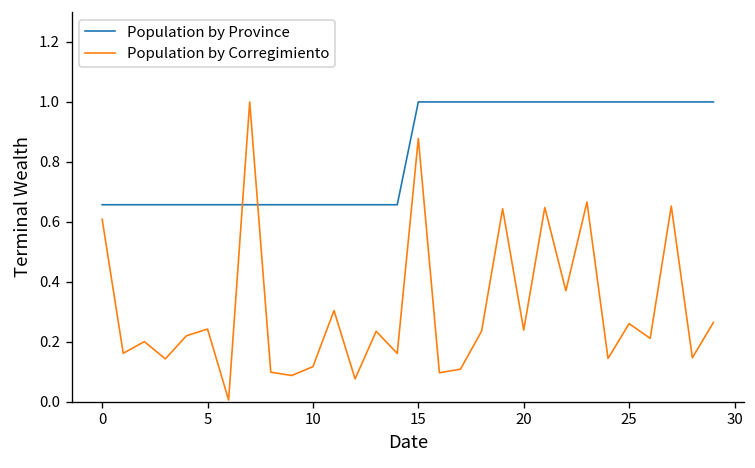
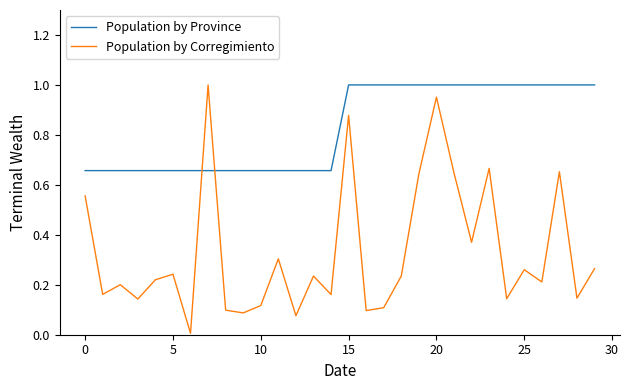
Population by Corregimiento, 0: 0.61 -> 0.56
Population by Corregimiento, 20: 0.24 -> 0.95
